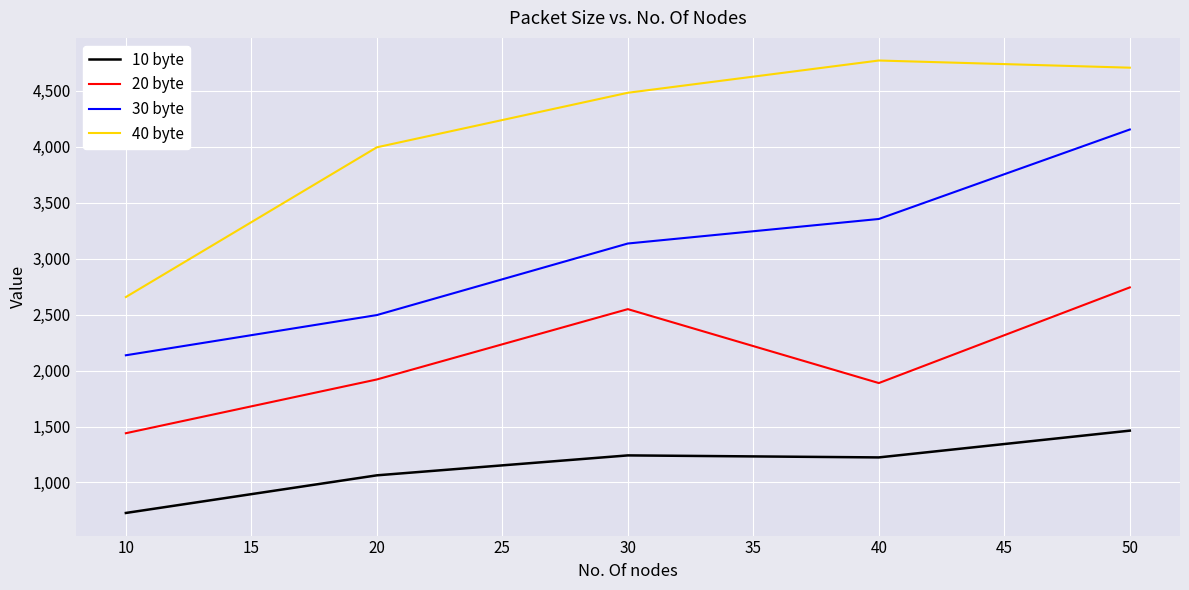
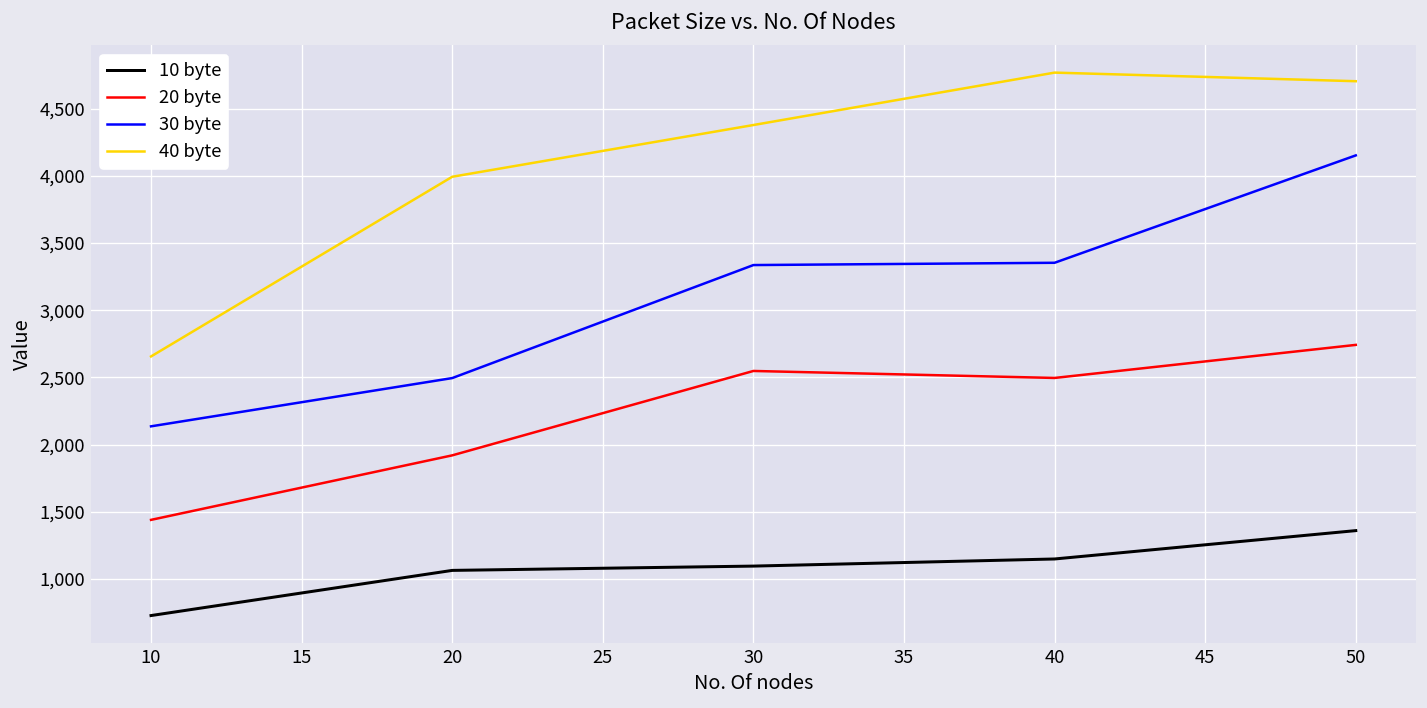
10 byte, 30: 1,240 -> 1,100
30 byte, 30: 3,130 -> 3,340
40 byte, 30: 4,480 -> 4,380
10 byte, 40: 1,220 -> 1,150
20 byte, 40: 1,890 -> 2,500
10 byte, 50: 1,460 -> 1,360
